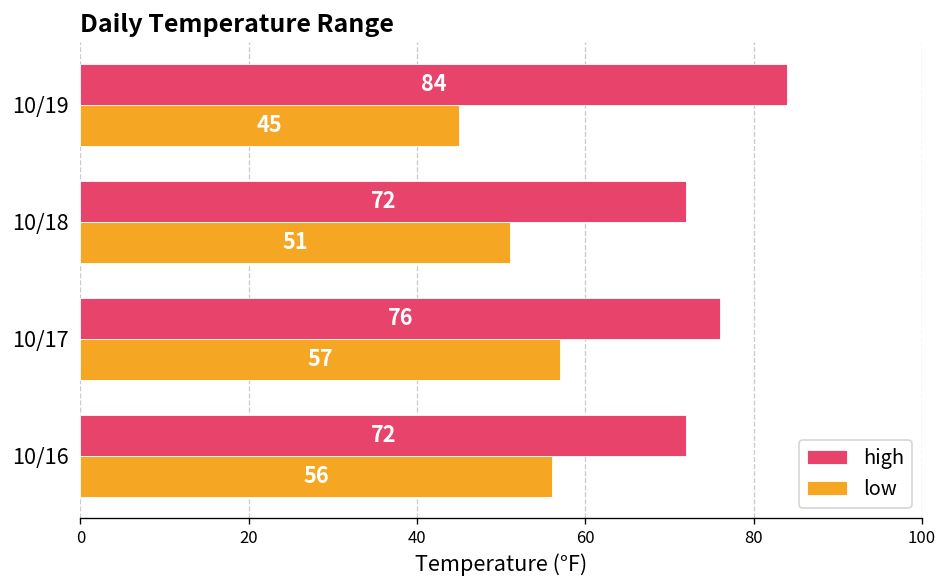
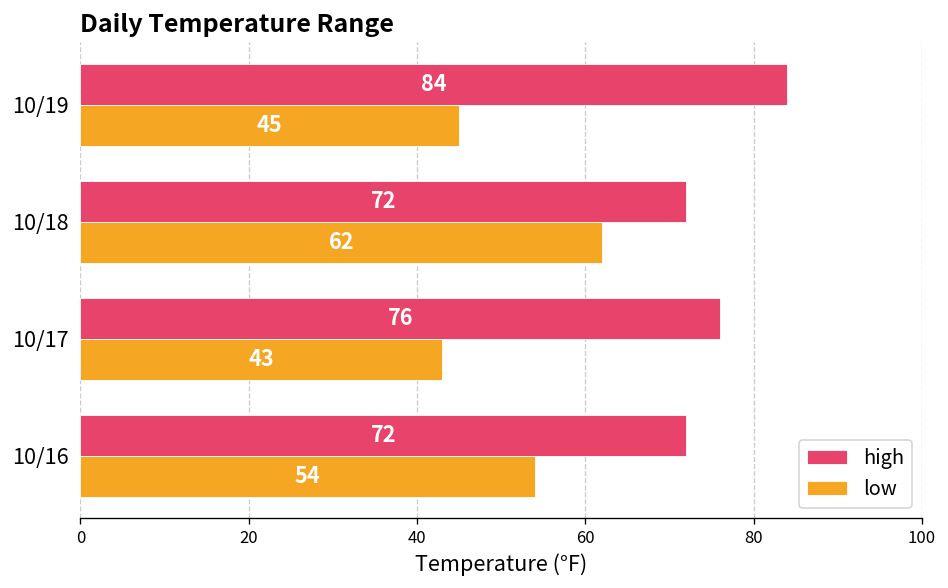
low, 10/18: 51 -> 62
low, 10/17: 57 -> 43
low, 10/16: 56 -> 54
